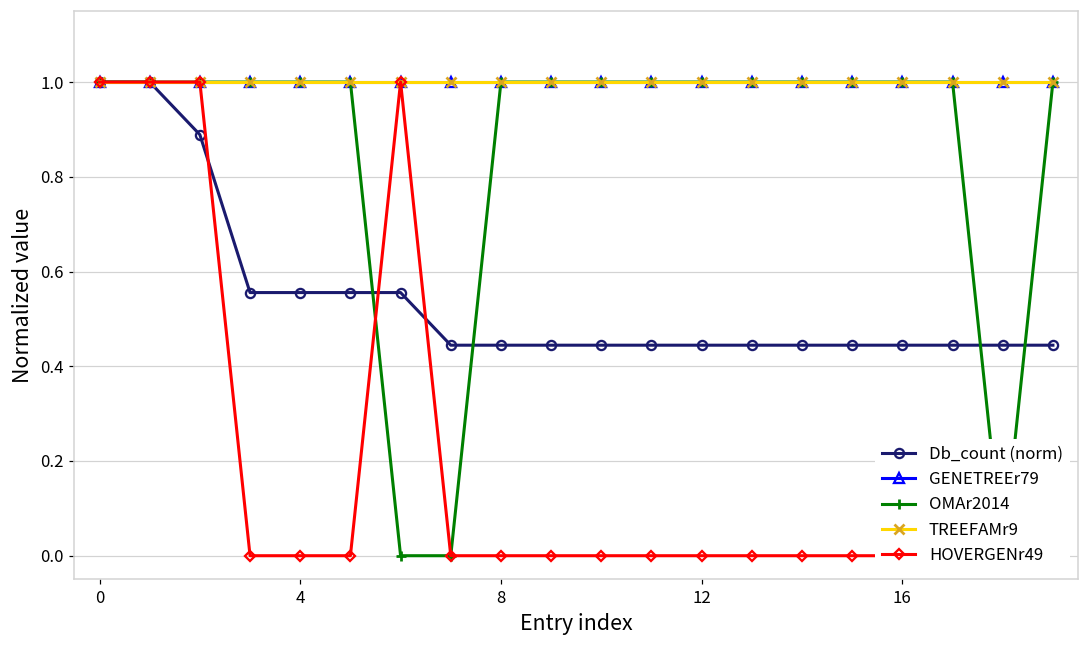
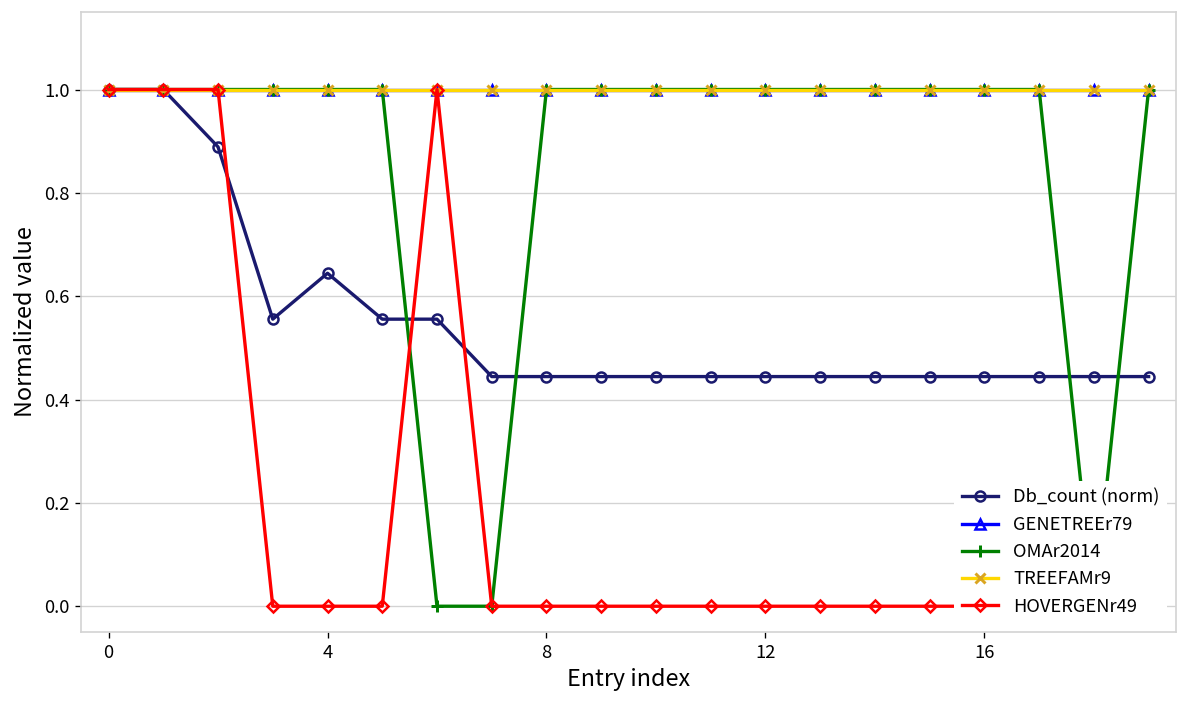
Db_count (norm), 4: 0.56 -> 0.64
